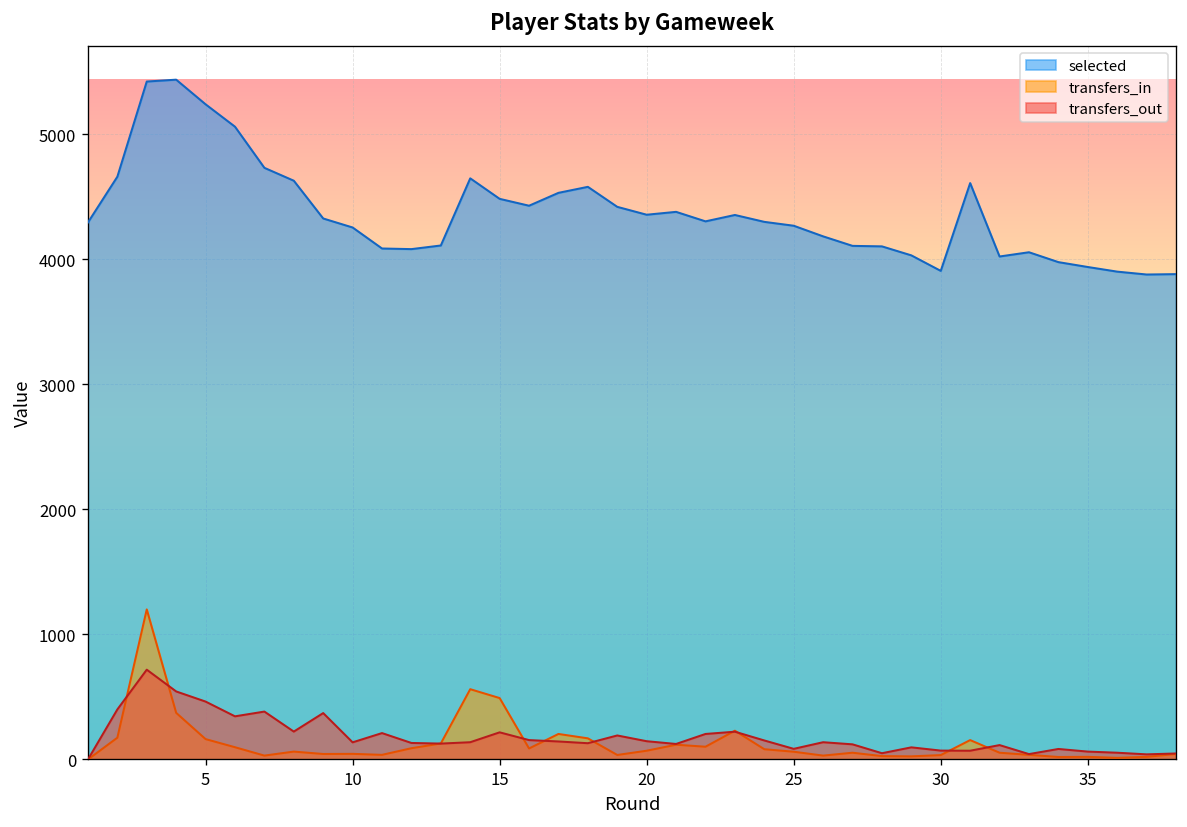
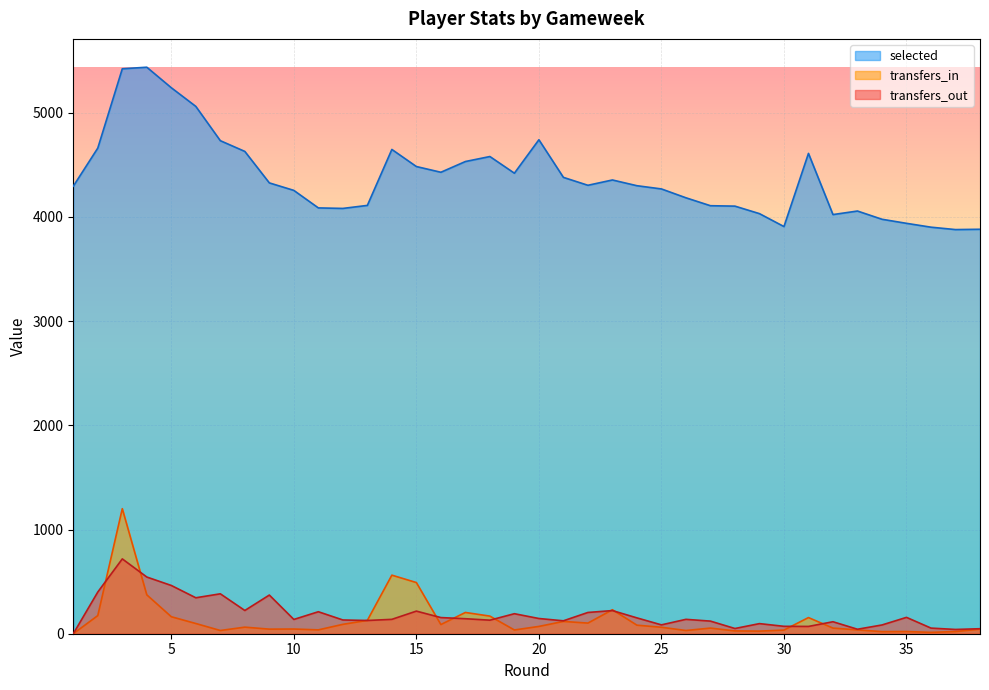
selected, 20: 4360 -> 4740
transfers_out, 35: 60 -> 160
